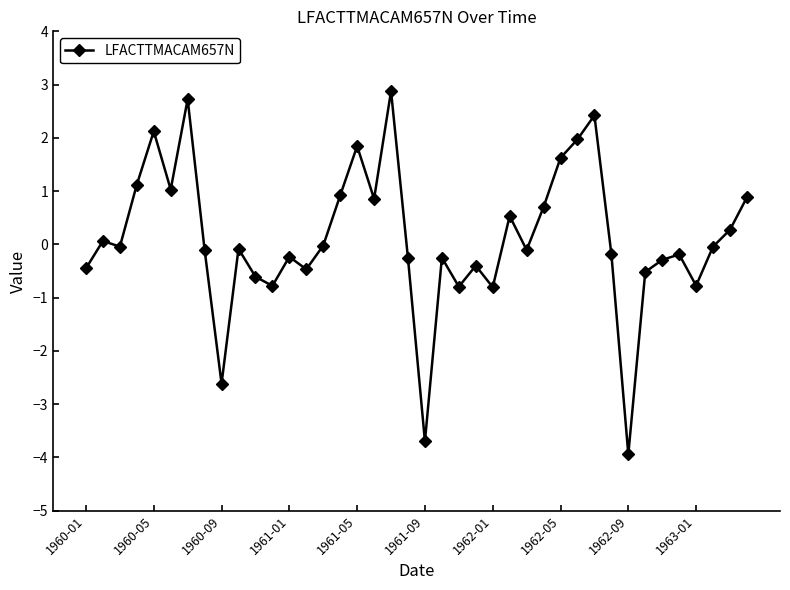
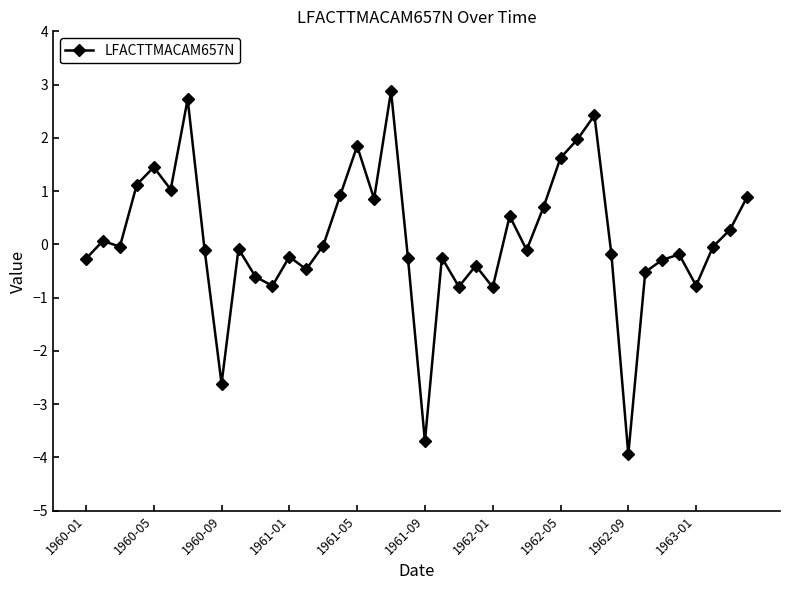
1960-01: -0.5 -> -0.3
1960-05: 2.1 -> 1.5
